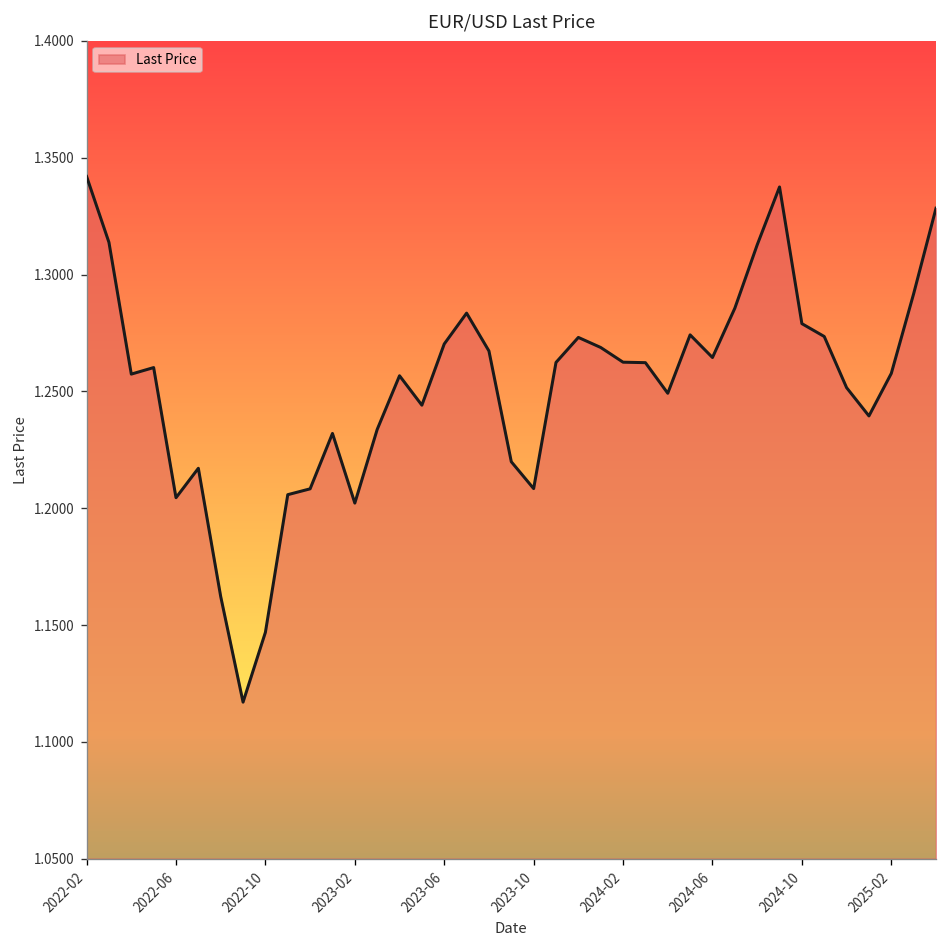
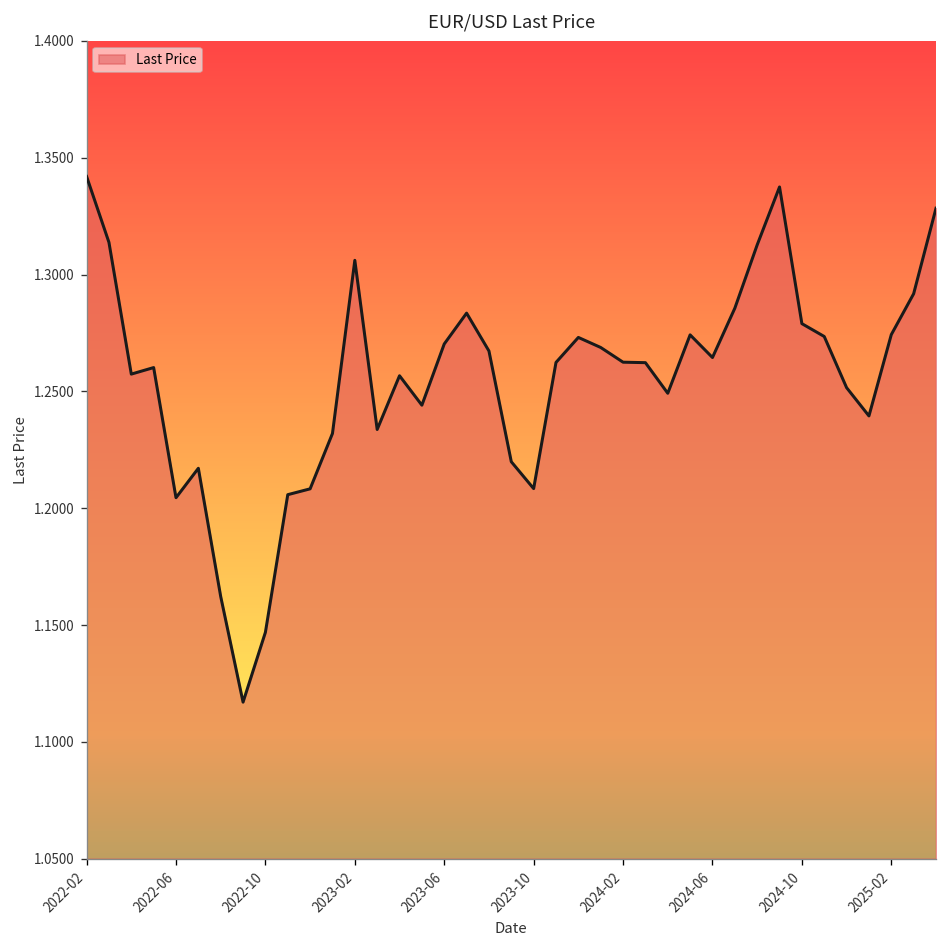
2023-02: 1.202 -> 1.306
2025-02: 1.258 -> 1.274
